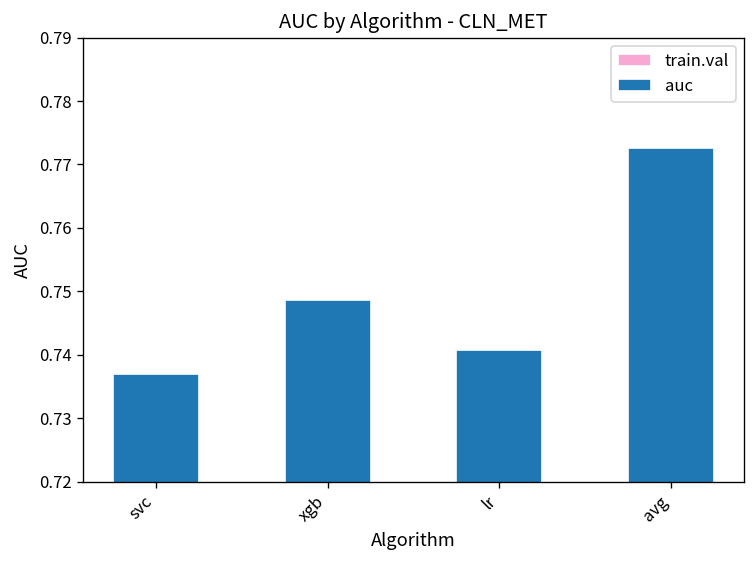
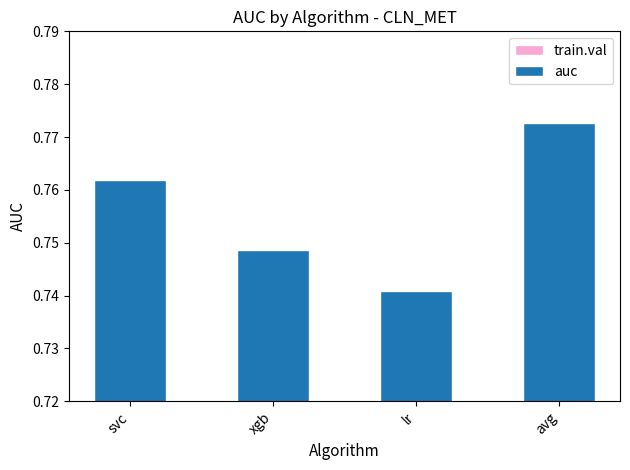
auc, svc: 0.737 -> 0.762
